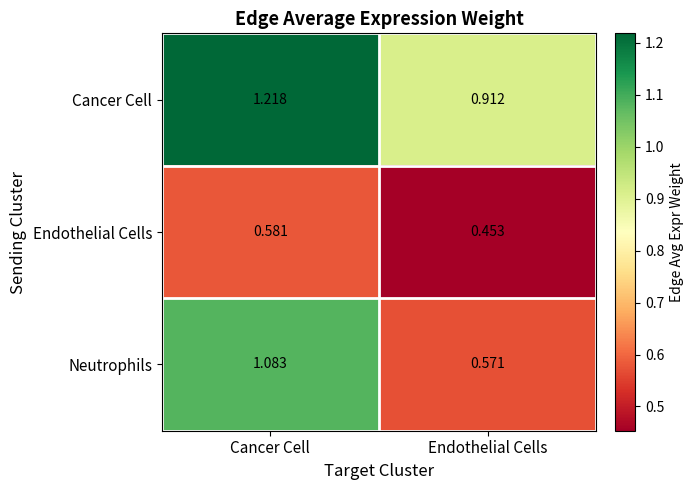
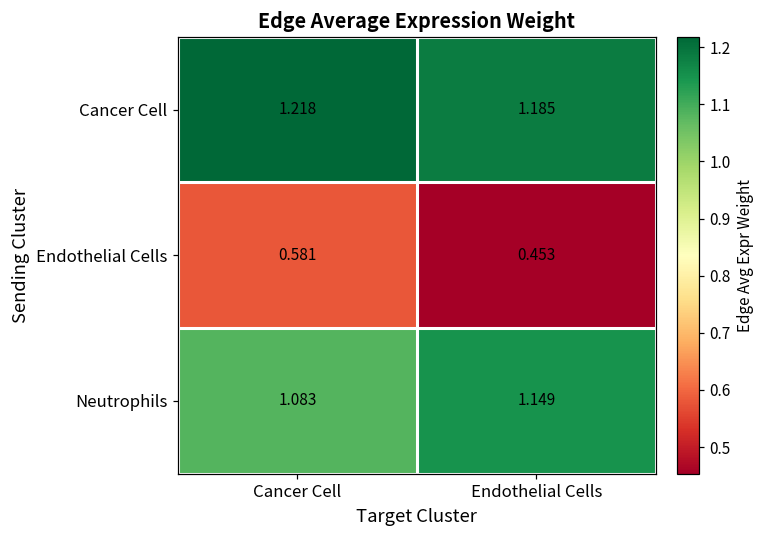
Cancer Cell, Endothelial Cells: 0.912 -> 1.185
Neutrophils, Endothelial Cells: 0.571 -> 1.149
